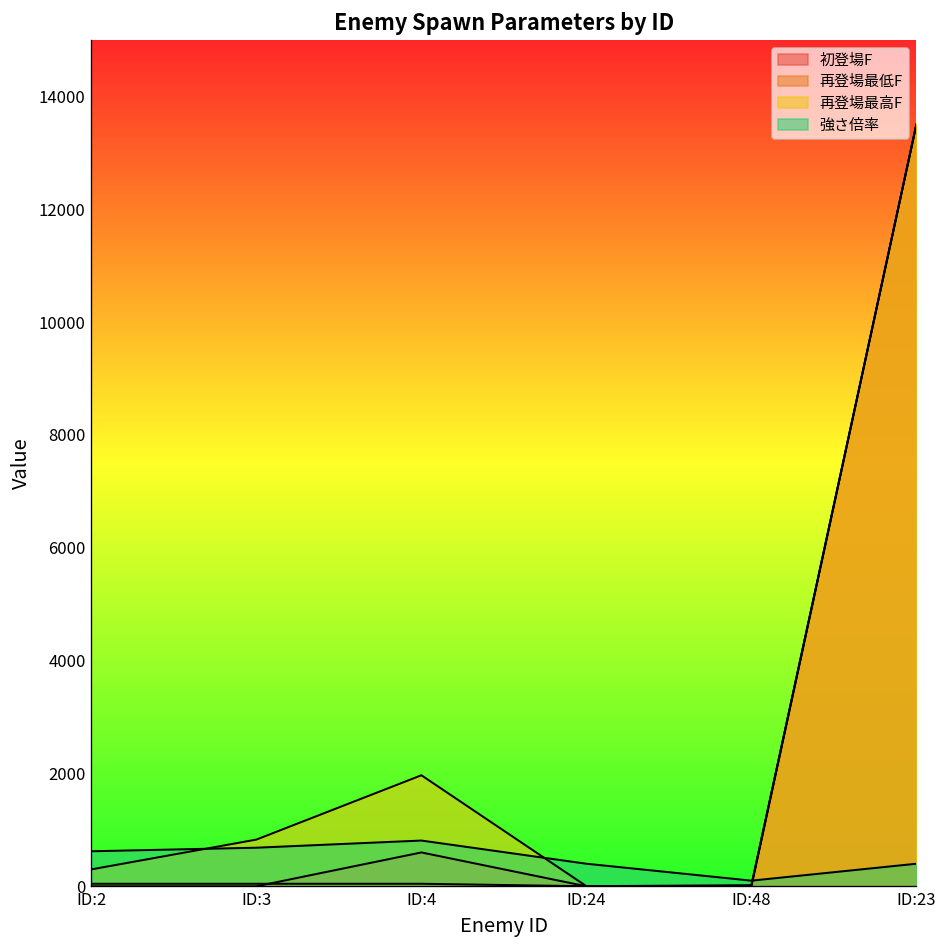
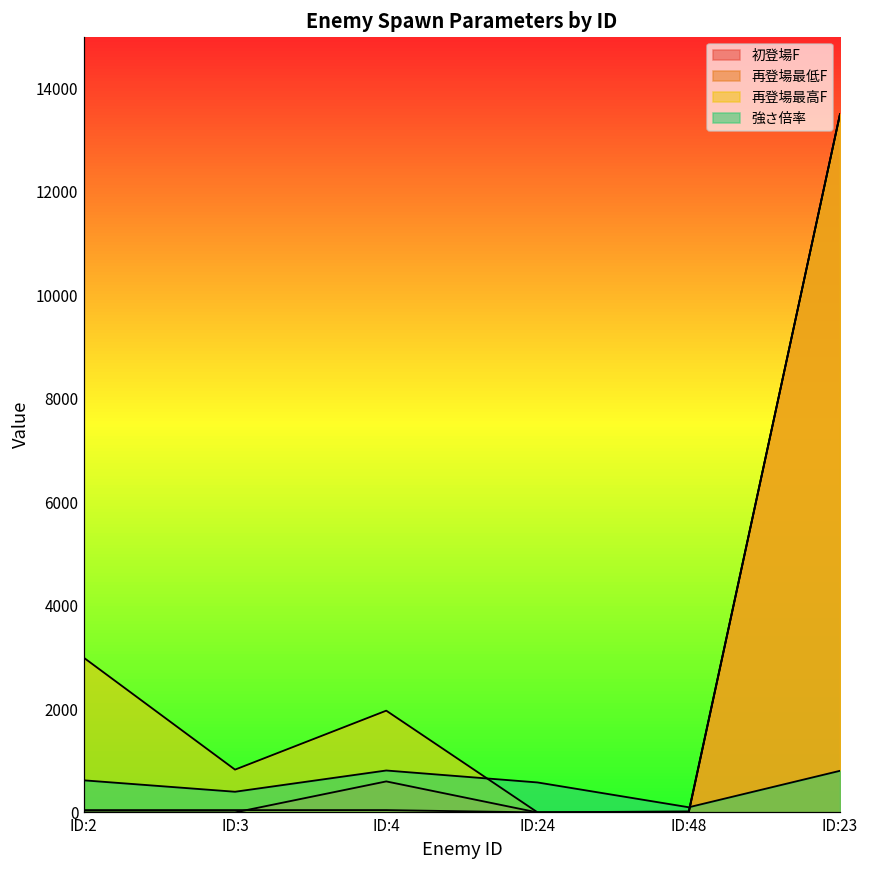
再登場最高F, ID:2: 300 -> 3000
強さ倍率, ID:3: 700 -> 400
強さ倍率, ID:24: 400 -> 600
強さ倍率, ID:23: 400 -> 800
